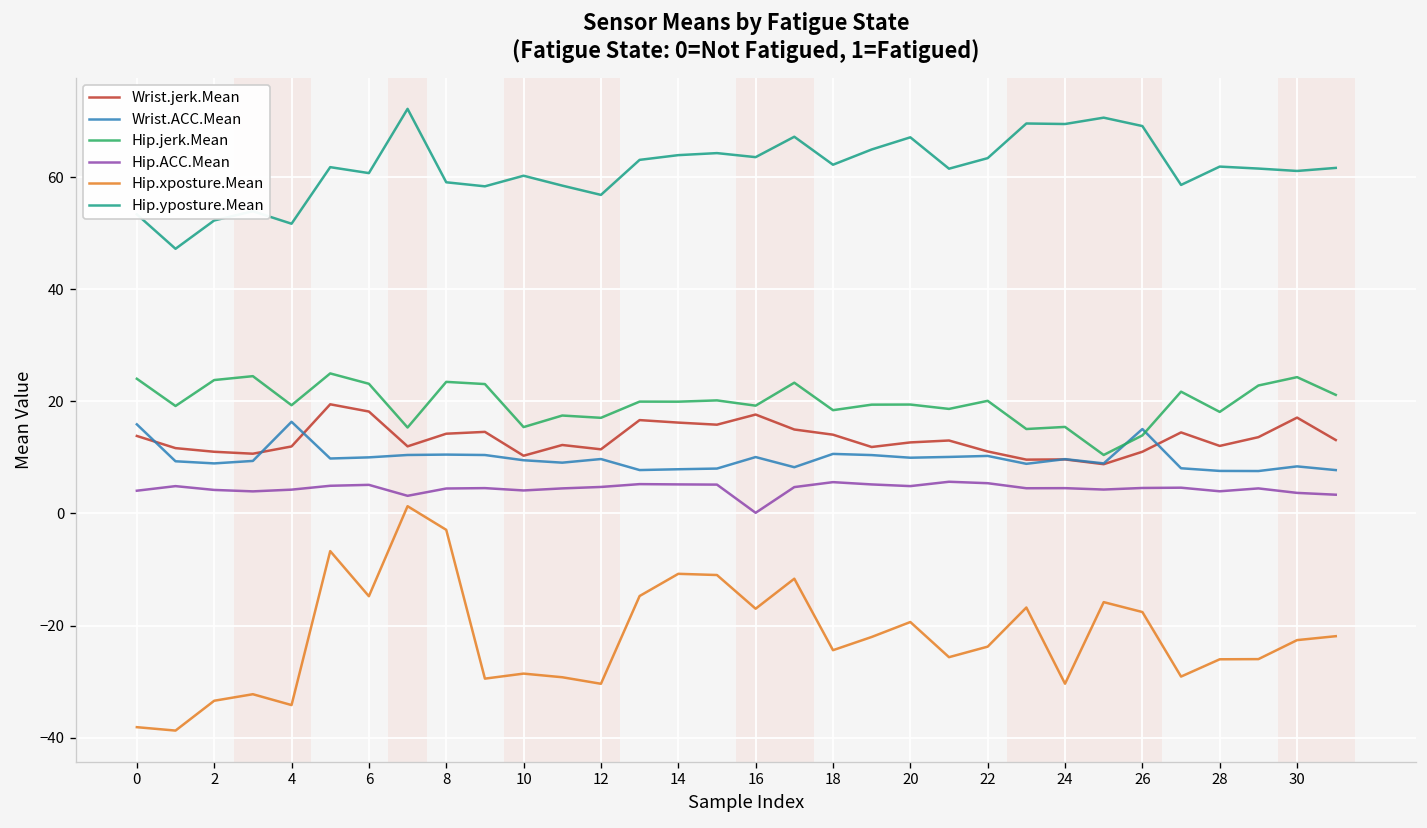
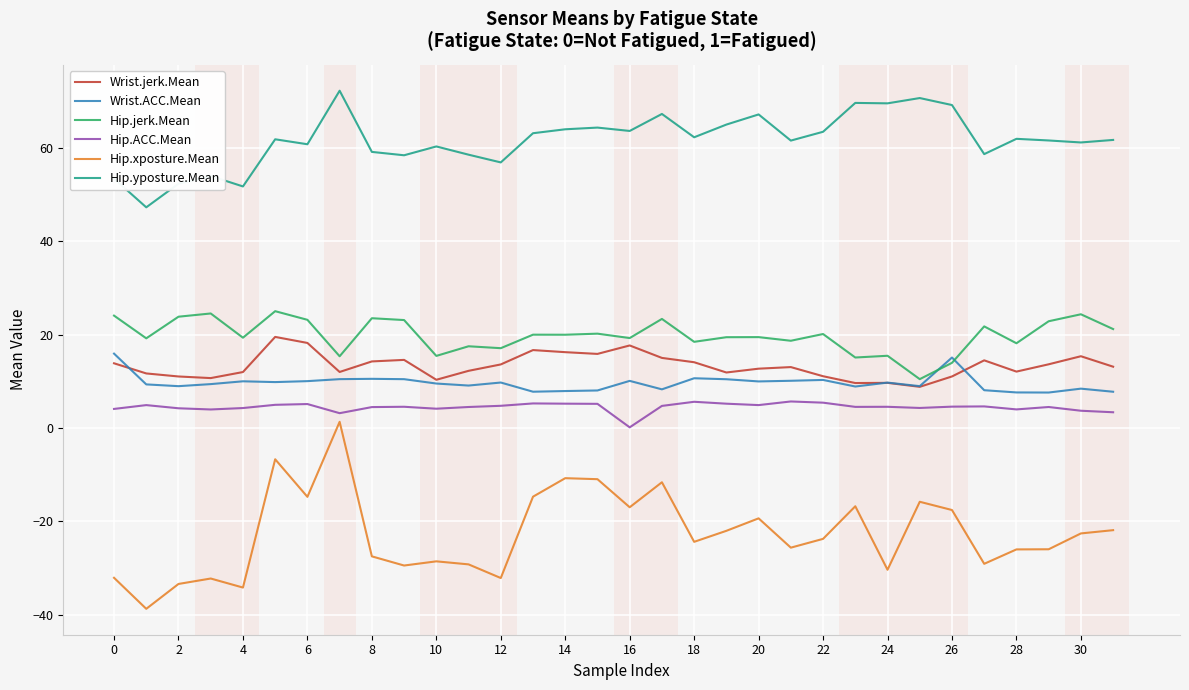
Hip.xposture.Mean, 0: -38 -> -32
Wrist.ACC.Mean, 4: 16 -> 10
Hip.xposture.Mean, 8: -3 -> -28
Wrist.jerk.Mean, 12: 11 -> 14
Hip.xposture.Mean, 12: -30 -> -32
Wrist.jerk.Mean, 30: 17 -> 15
